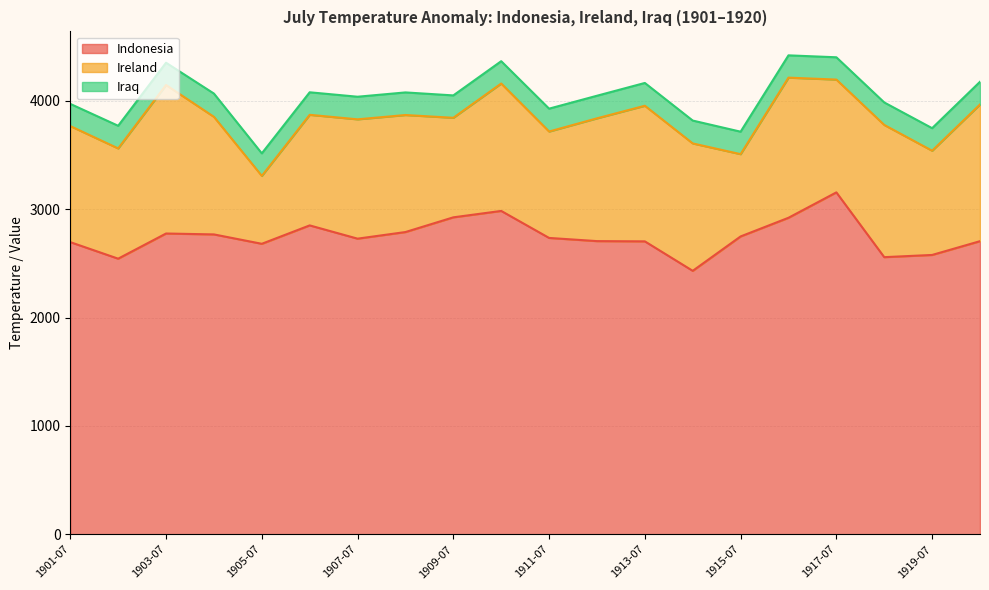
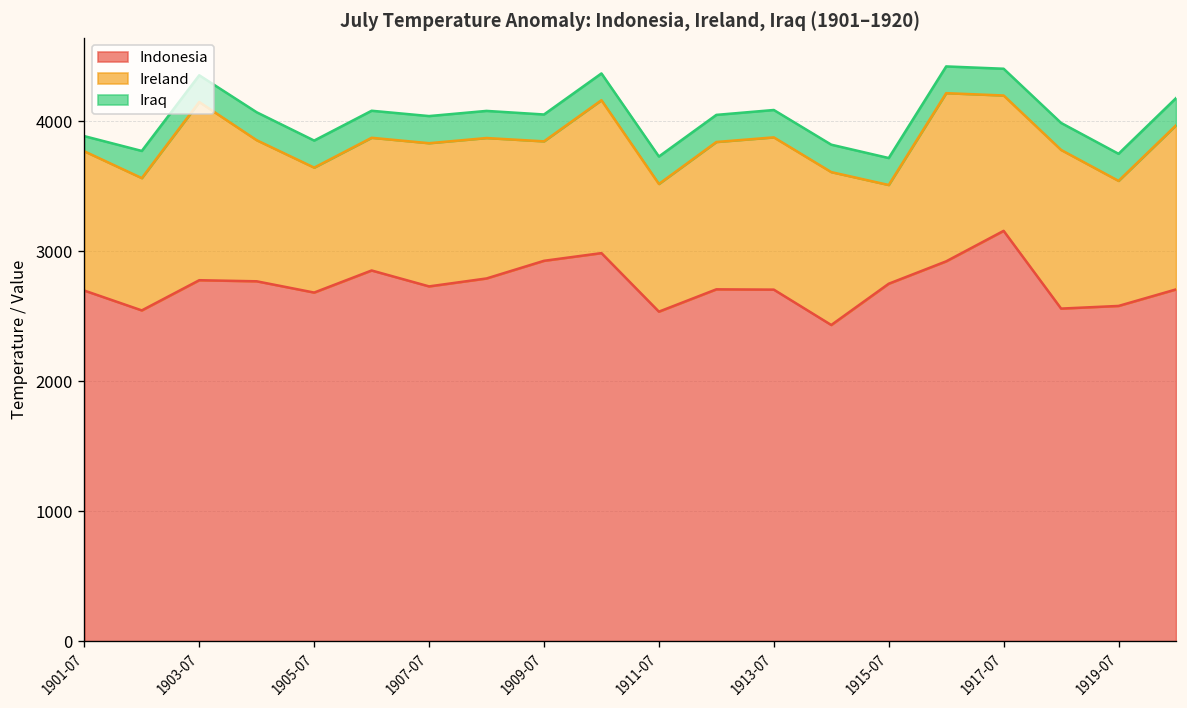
Iraq, 1901-07: 200 -> 120
Ireland, 1905-07: 630 -> 960
Indonesia, 1911-07: 2740 -> 2530
Ireland, 1913-07: 1250 -> 1170
